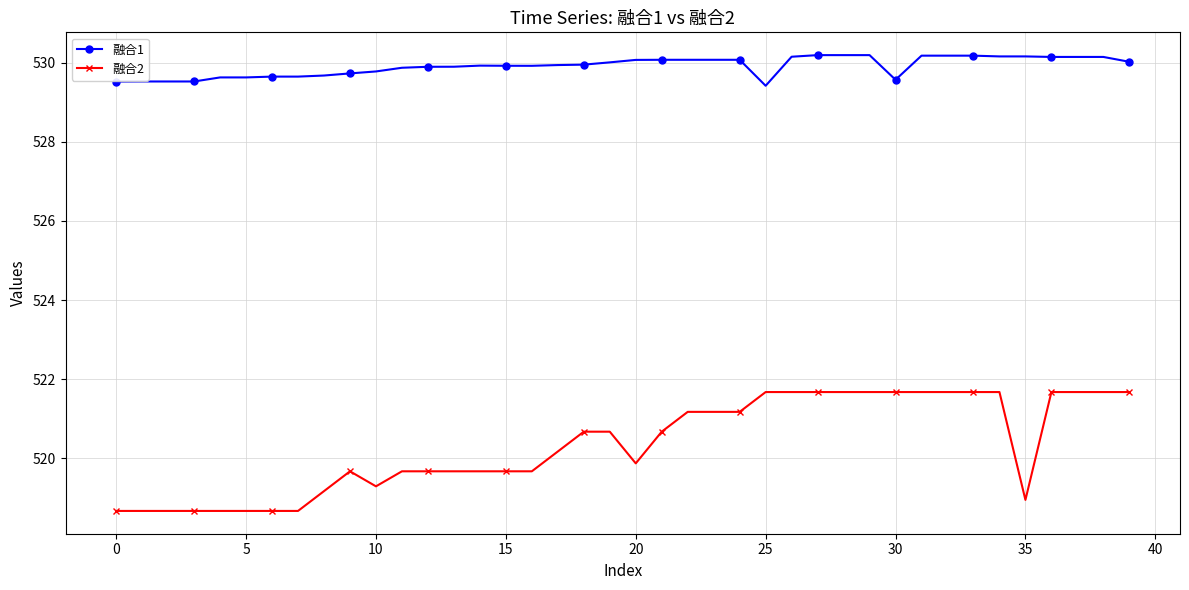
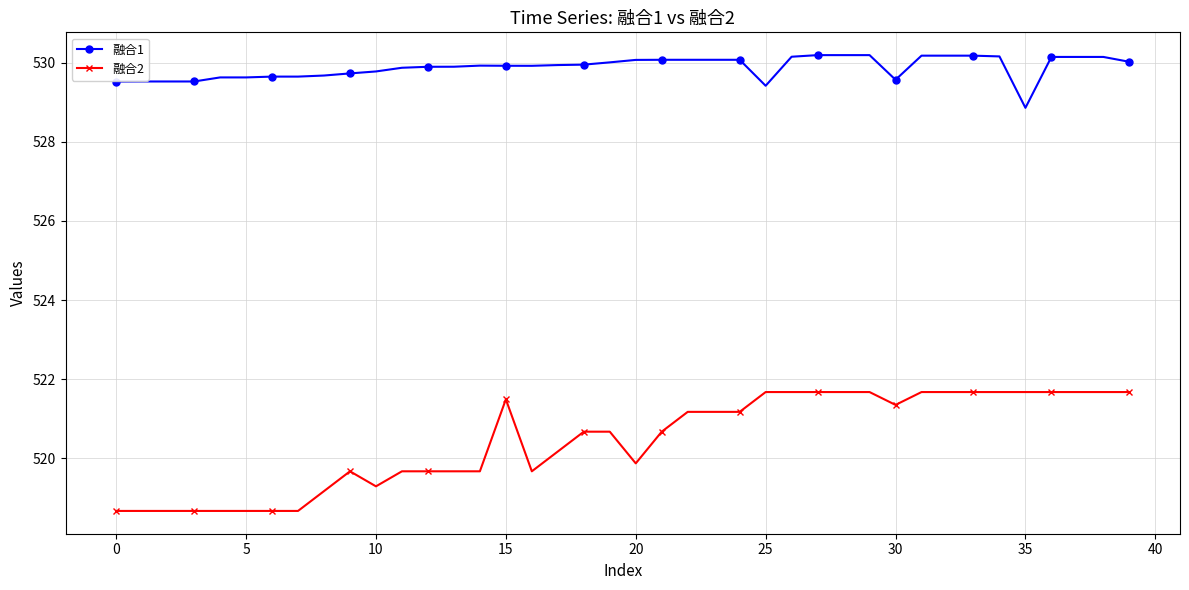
融合2, 15: 519.7 -> 521.5
融合2, 30: 521.7 -> 521.3
融合1, 35: 530.2 -> 528.9
融合2, 35: 518.9 -> 521.7
